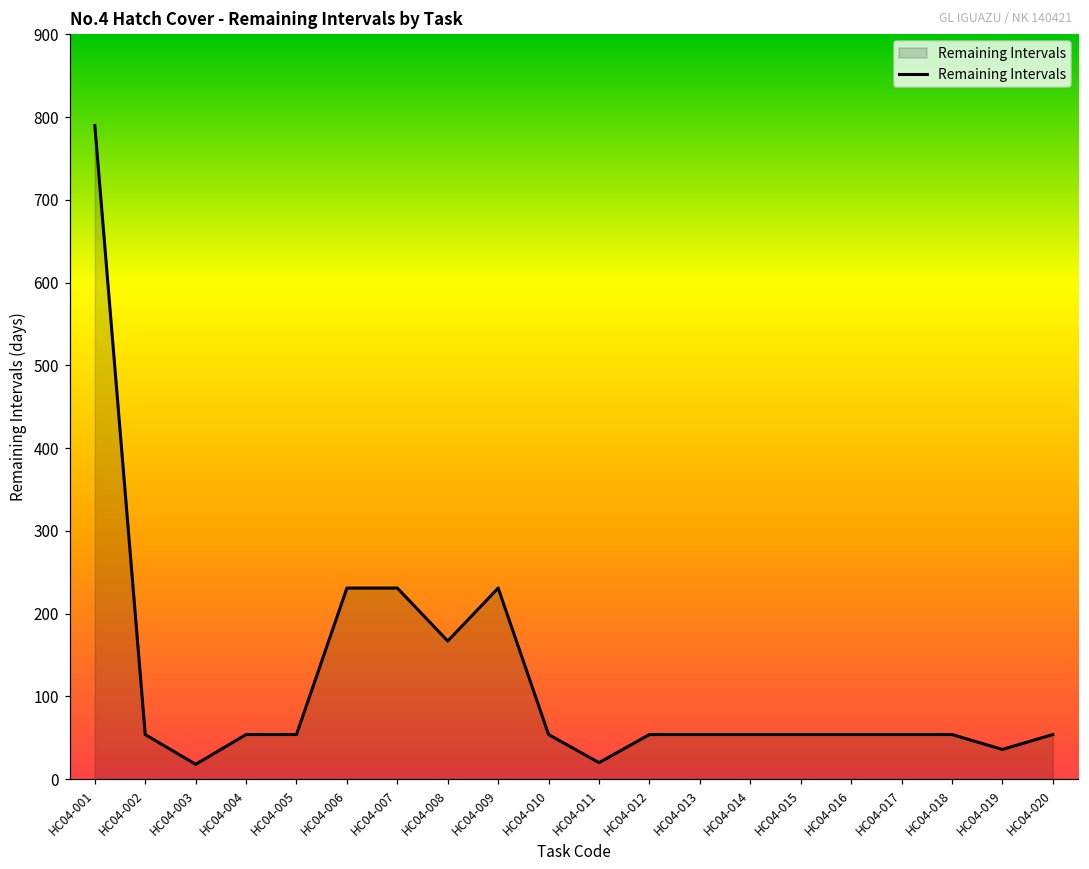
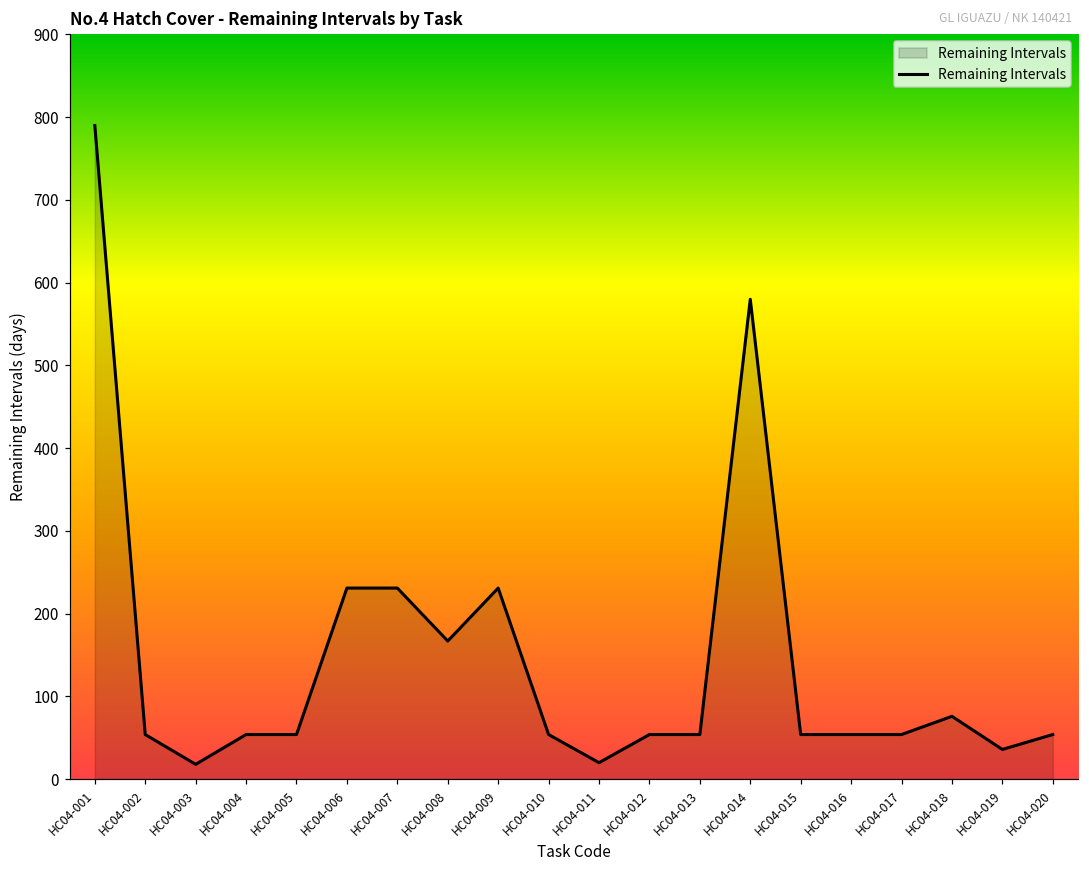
HC04-014: 50 -> 580
HC04-018: 50 -> 80
